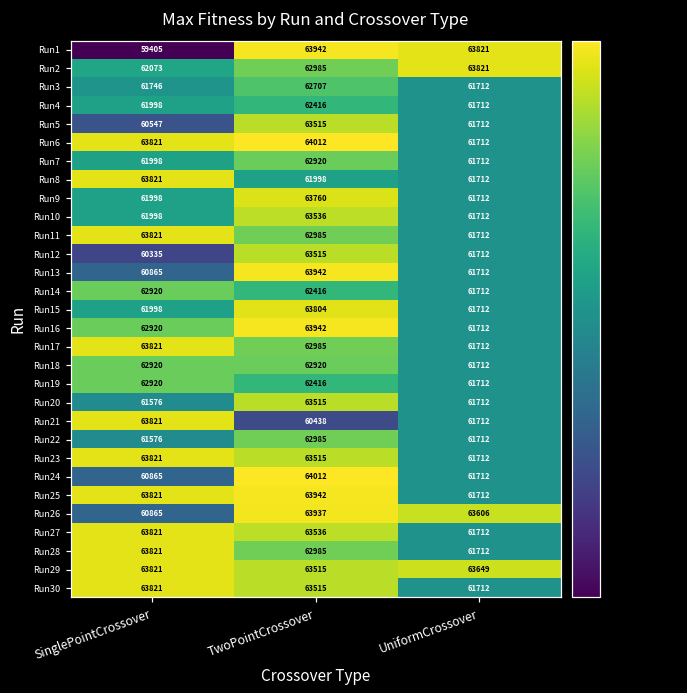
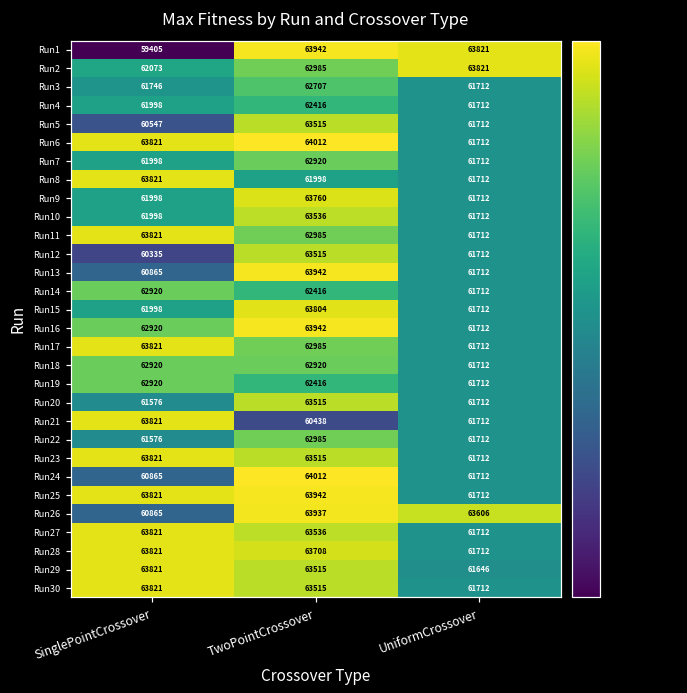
Run28, TwoPointCrossover: 62985 -> 63708
Run29, UniformCrossover: 63649 -> 61646
